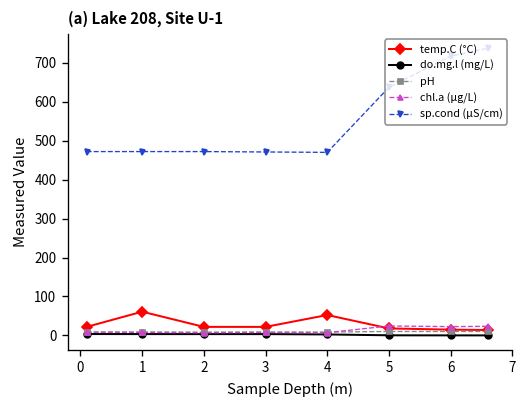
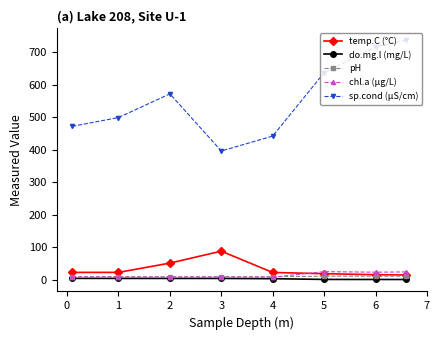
temp.C (°C), 1: 60 -> 20
sp.cond (µS/cm), 1: 470 -> 500
temp.C (°C), 2: 20 -> 50
sp.cond (µS/cm), 2: 470 -> 570
temp.C (°C), 3: 20 -> 90
sp.cond (µS/cm), 3: 470 -> 400
temp.C (°C), 4: 50 -> 20
sp.cond (µS/cm), 4: 470 -> 440
